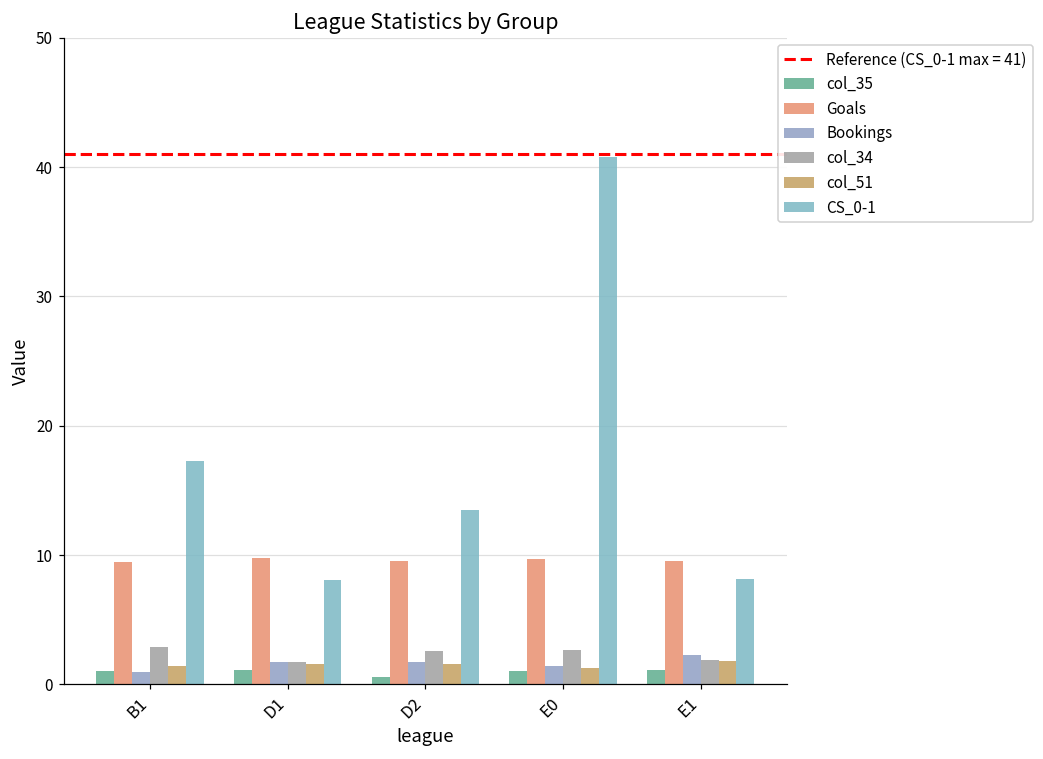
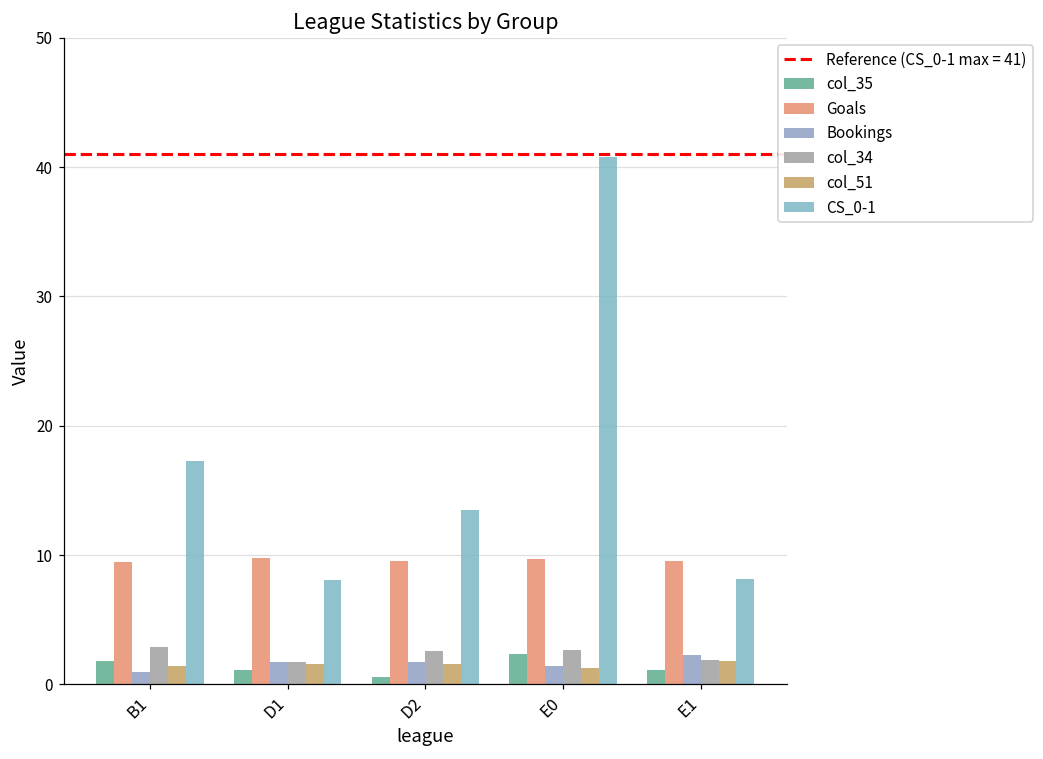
col_35, B1: 1.0 -> 1.8
col_35, E0: 1.1 -> 2.4
